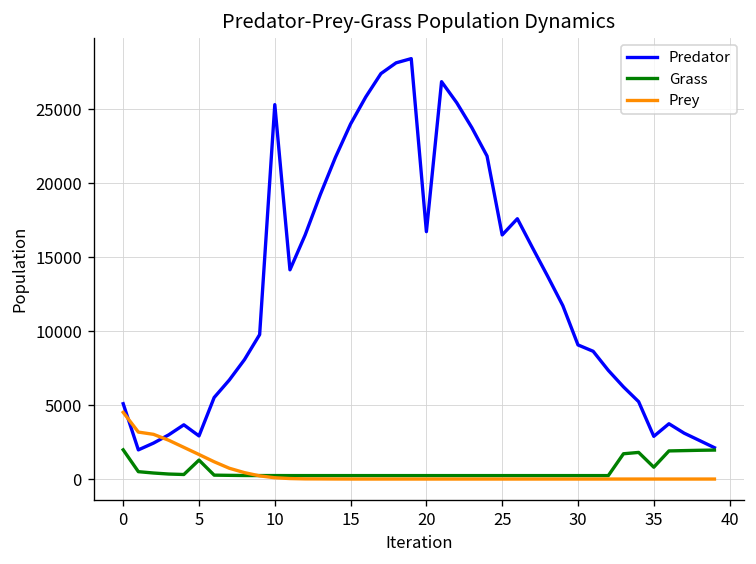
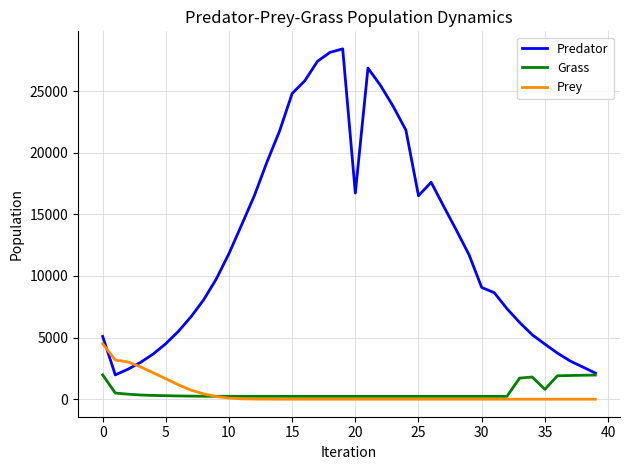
Predator, 5: 2900 -> 4500
Grass, 5: 1300 -> 300
Predator, 10: 25300 -> 11800
Predator, 15: 24000 -> 24800
Predator, 35: 2900 -> 4500
